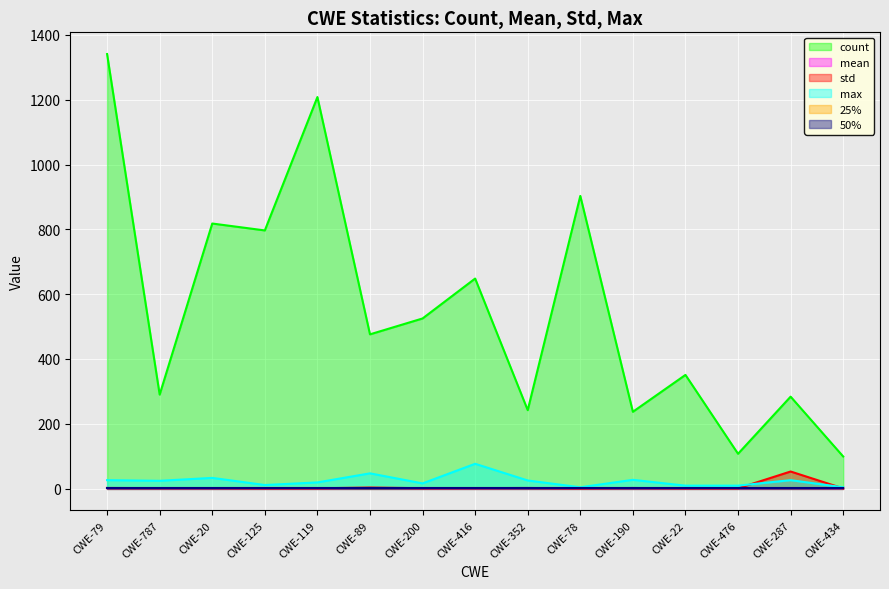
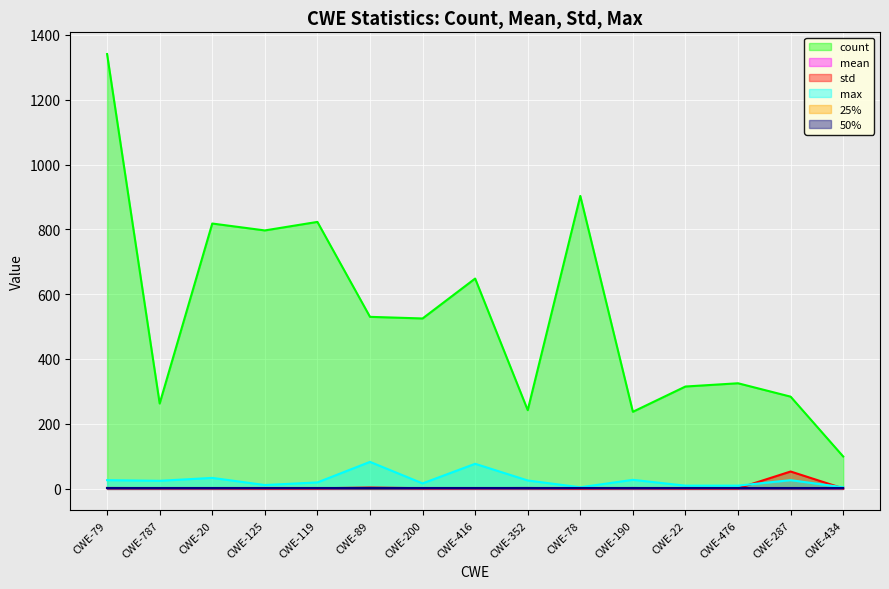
count, CWE-787: 290 -> 260
count, CWE-119: 1210 -> 820
count, CWE-89: 480 -> 530
max, CWE-89: 50 -> 80
count, CWE-22: 350 -> 320
count, CWE-476: 110 -> 330
